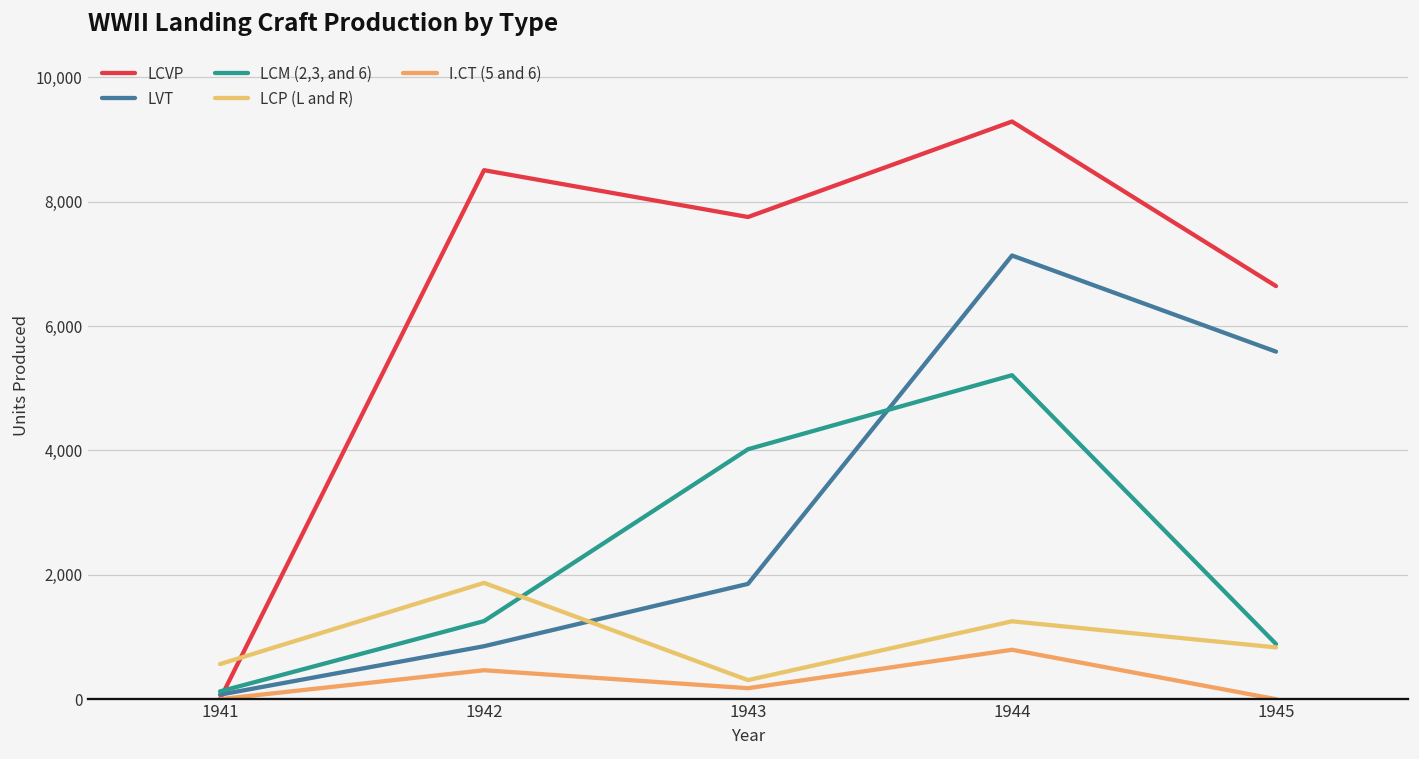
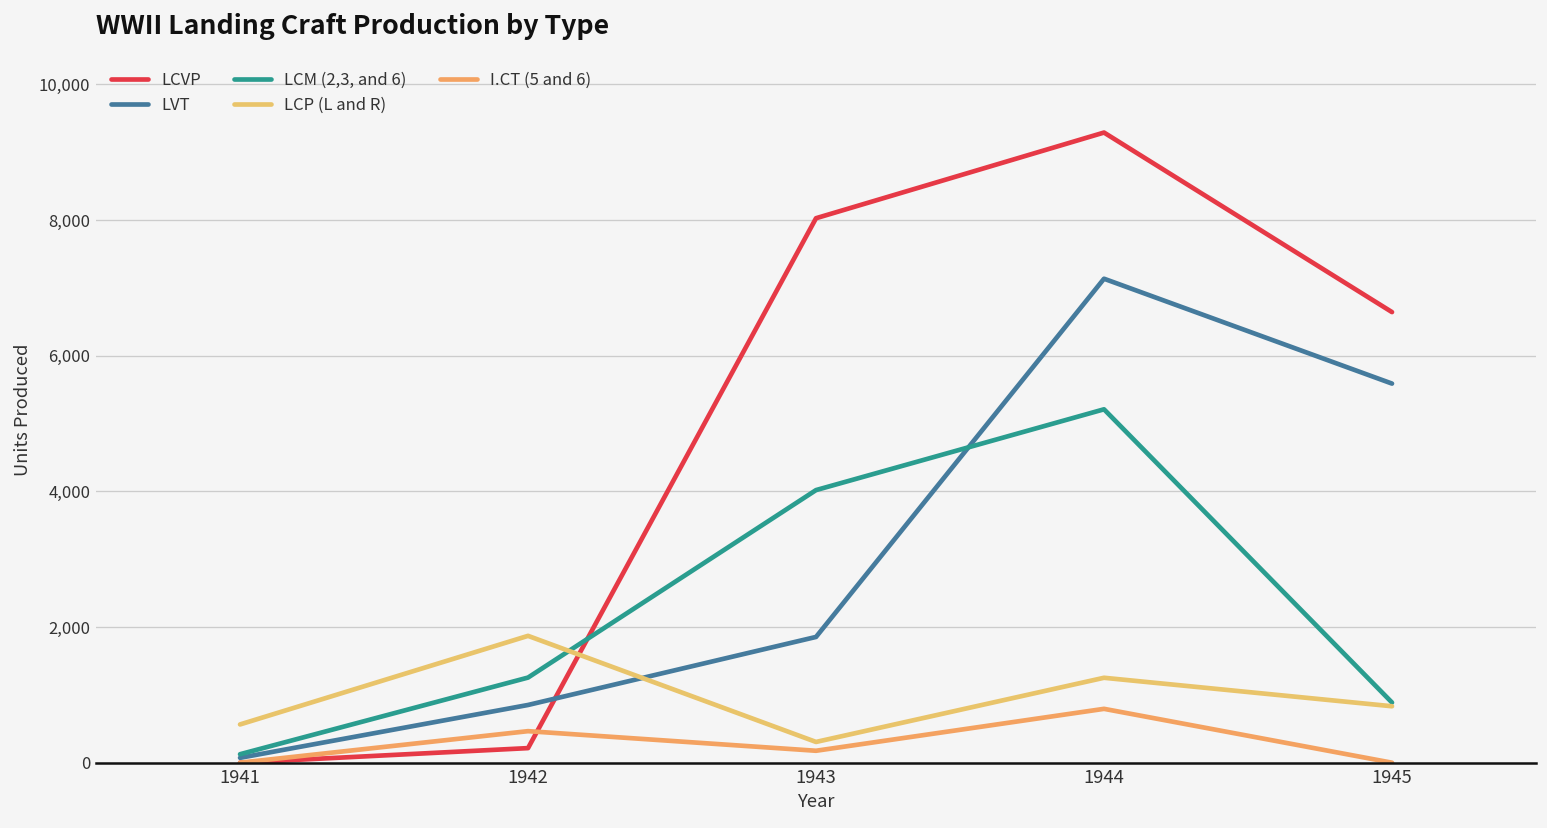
LCVP, 1942: 8,500 -> 200
LCVP, 1943: 7,800 -> 8,000
